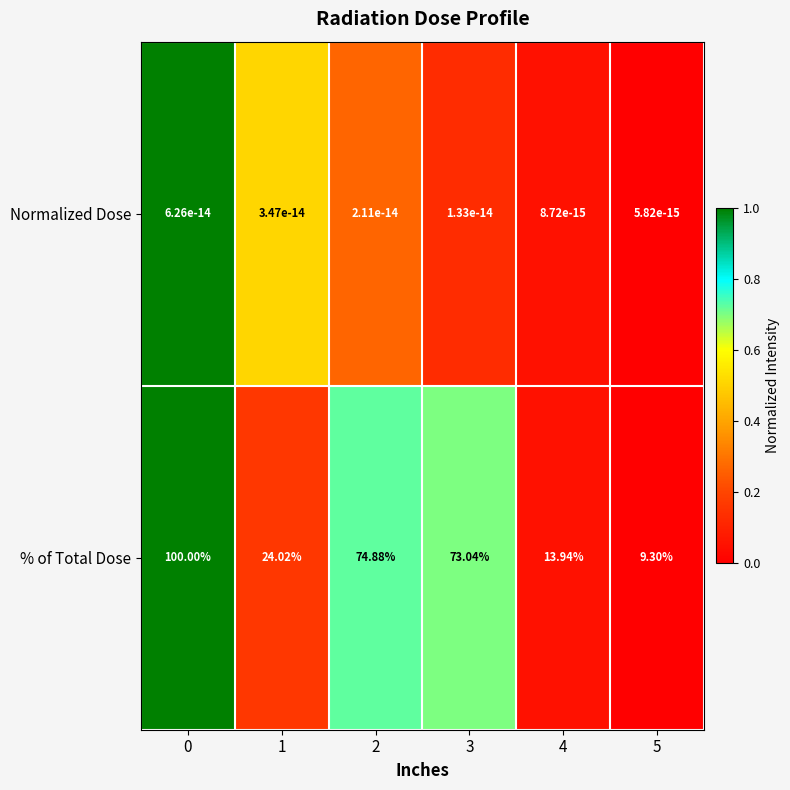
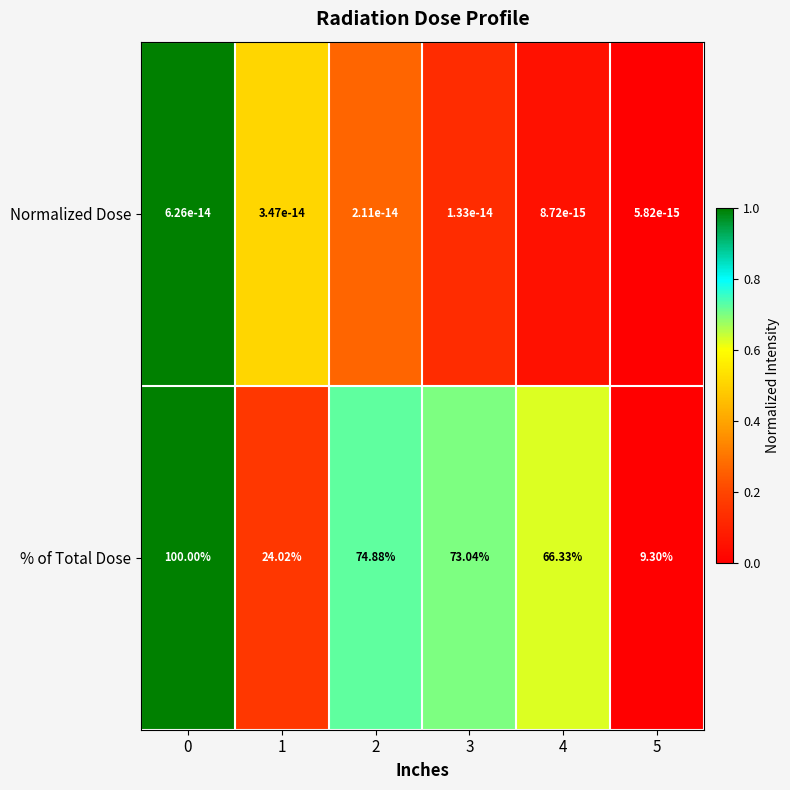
% of Total Dose, 4: 13.94% -> 66.33%
